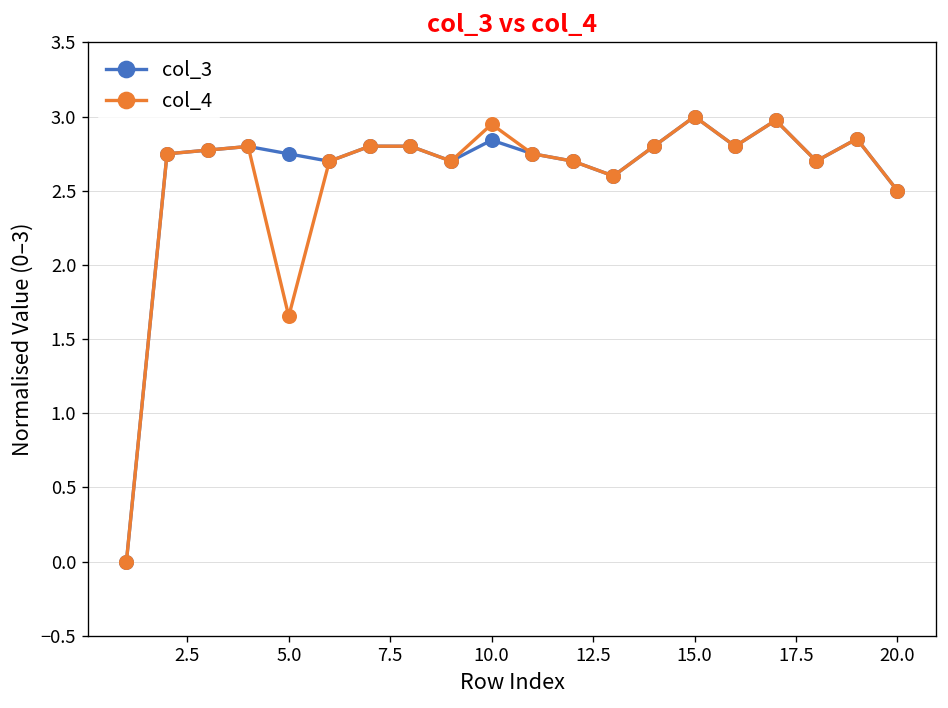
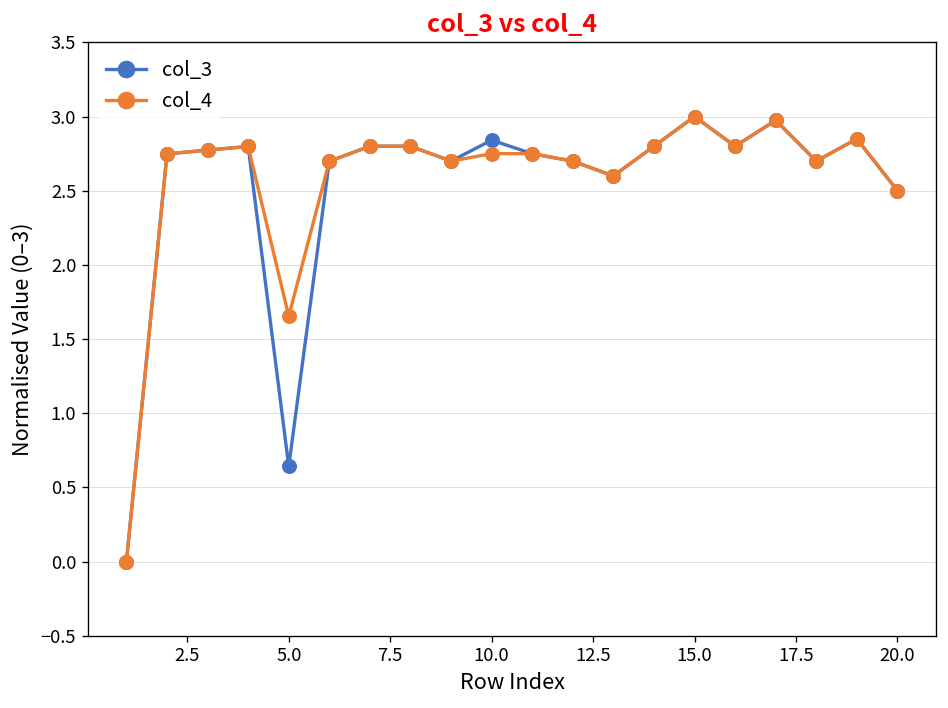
col_3, 5.0: 2.75 -> 0.64
col_4, 10.0: 2.95 -> 2.75
